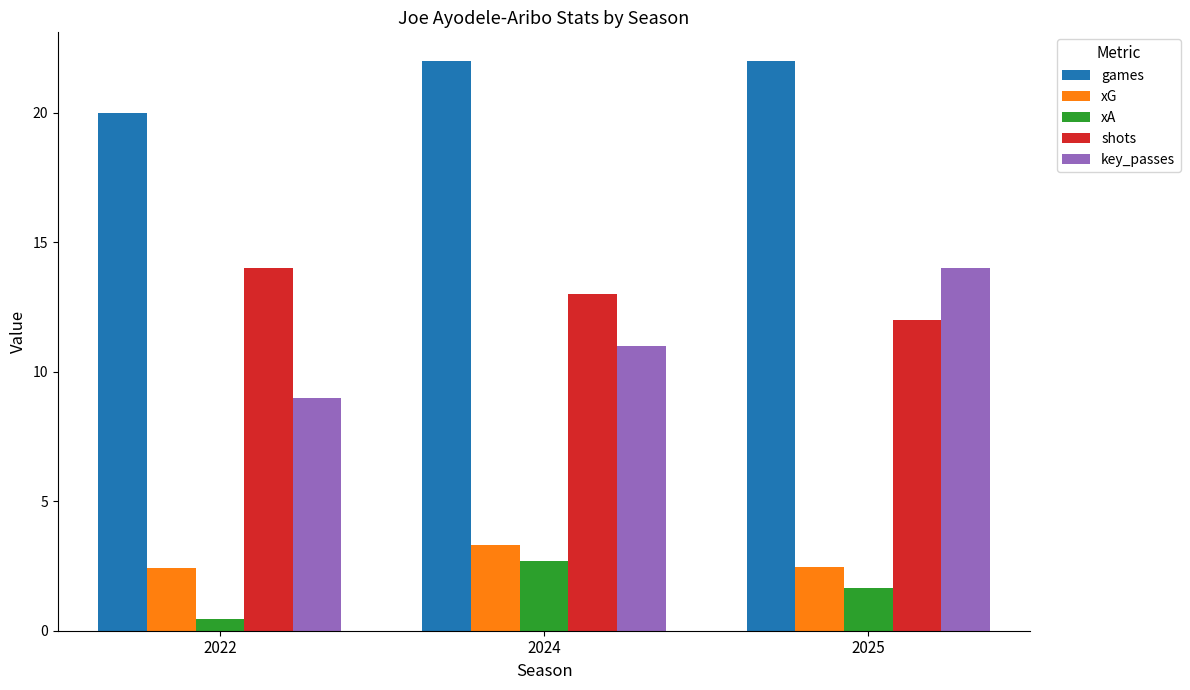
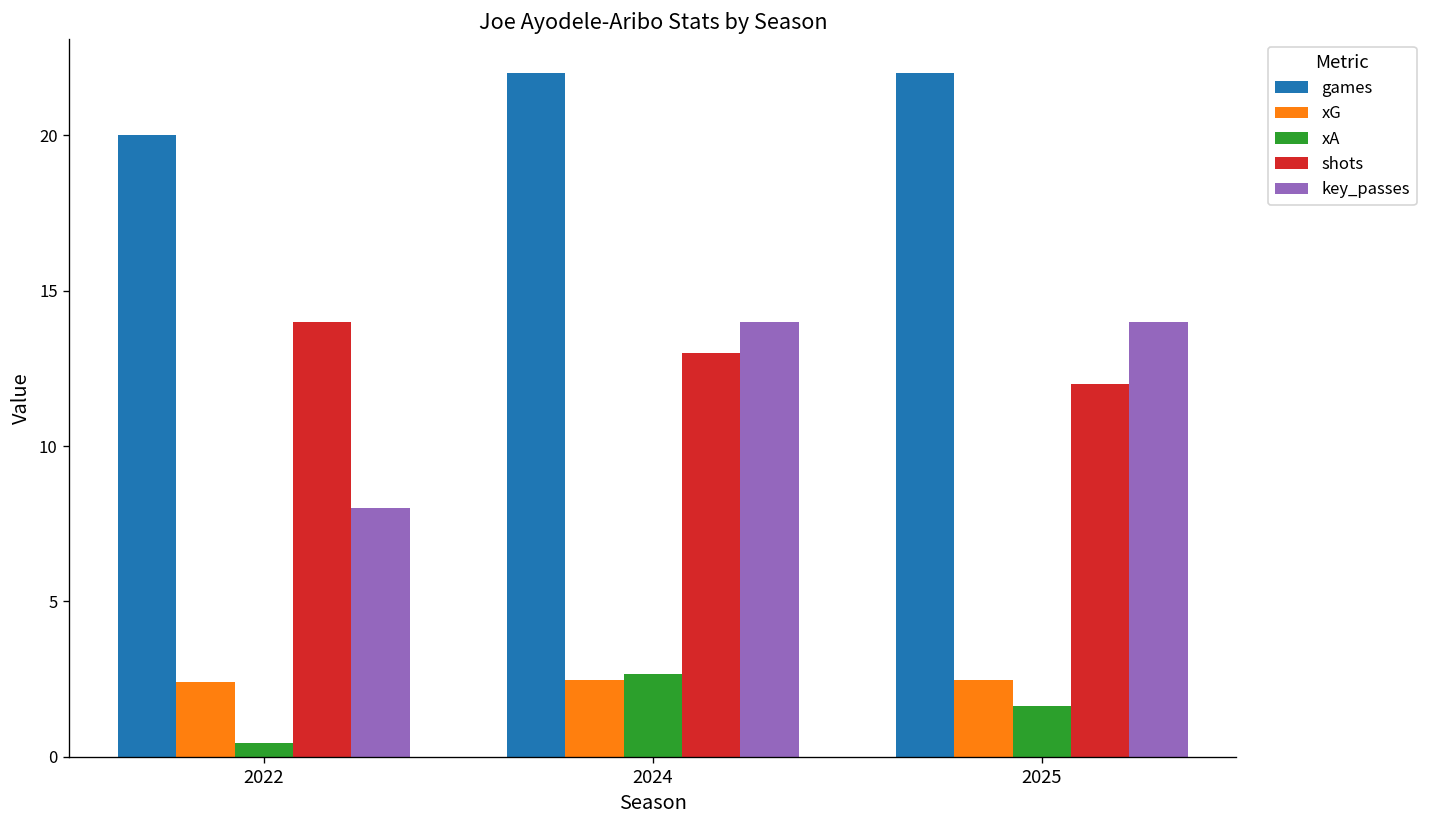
key_passes, 2022: 9 -> 8
xG, 2024: 3.3 -> 2.5
key_passes, 2024: 11 -> 14
